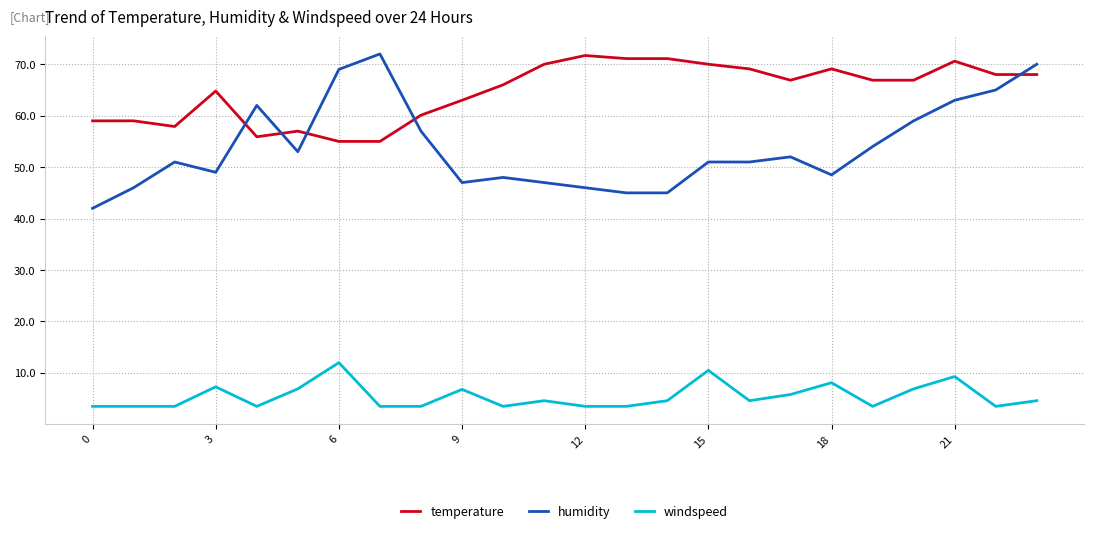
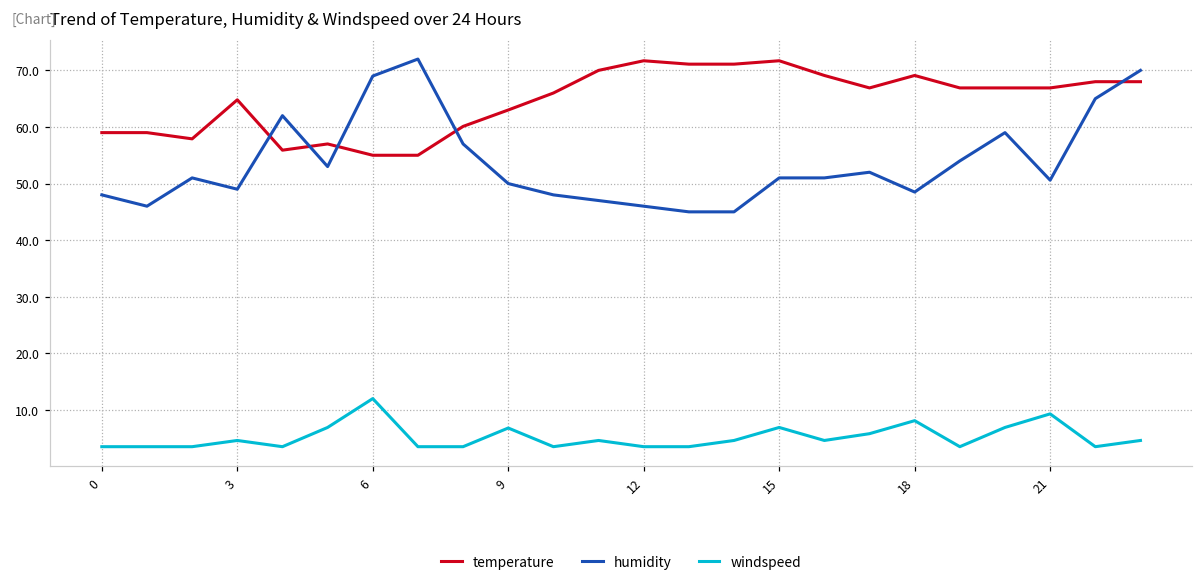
humidity, 0: 42 -> 48
windspeed, 3: 7 -> 5
humidity, 9: 47 -> 50
temperature, 15: 70 -> 72
windspeed, 15: 11 -> 7
temperature, 21: 71 -> 67
humidity, 21: 63 -> 51
